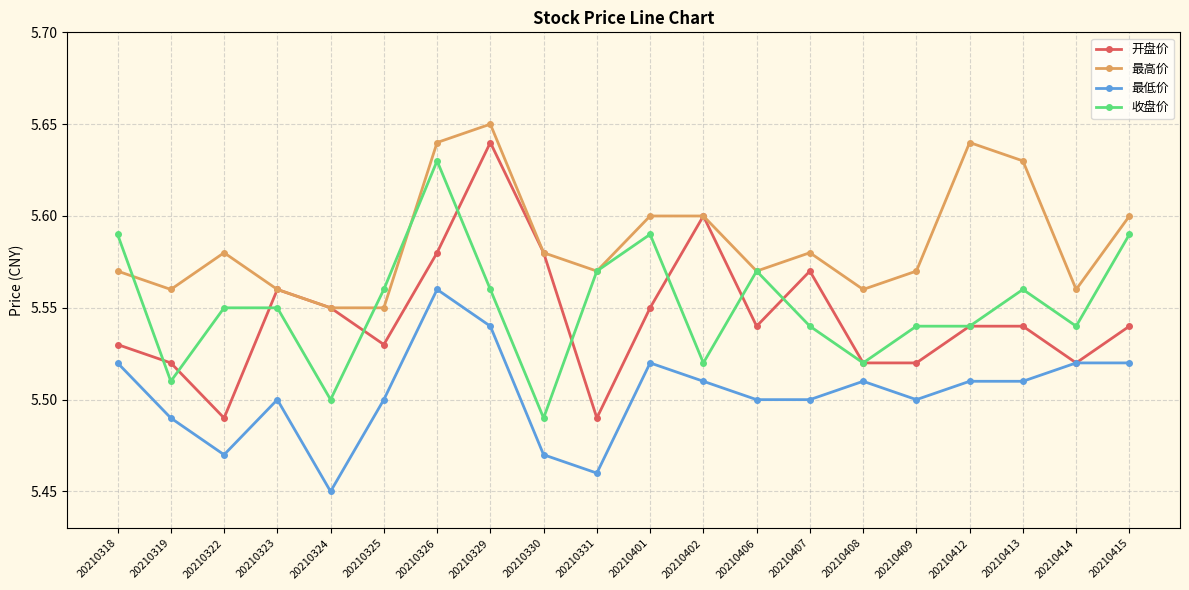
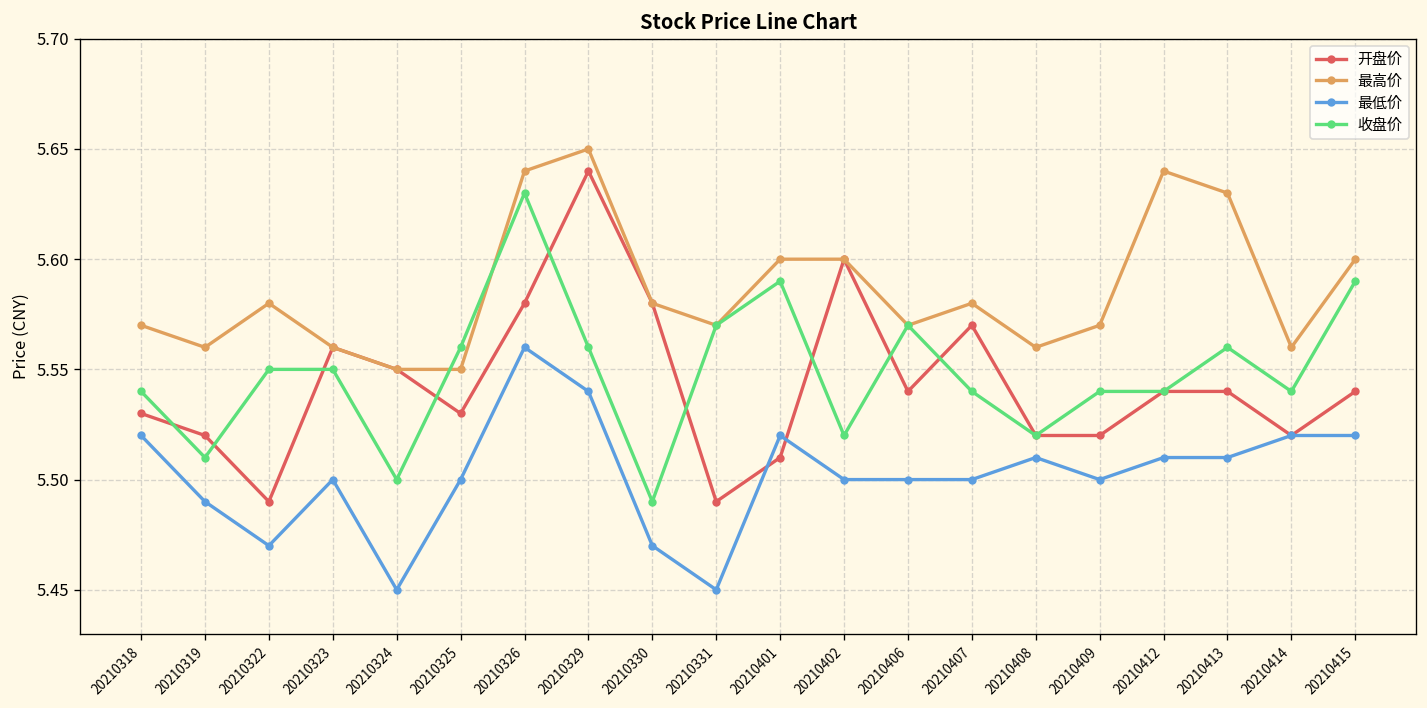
收盘价, 20210318: 5.59 -> 5.54
最低价, 20210331: 5.46 -> 5.45
开盘价, 20210401: 5.55 -> 5.51
最低价, 20210402: 5.51 -> 5.50
